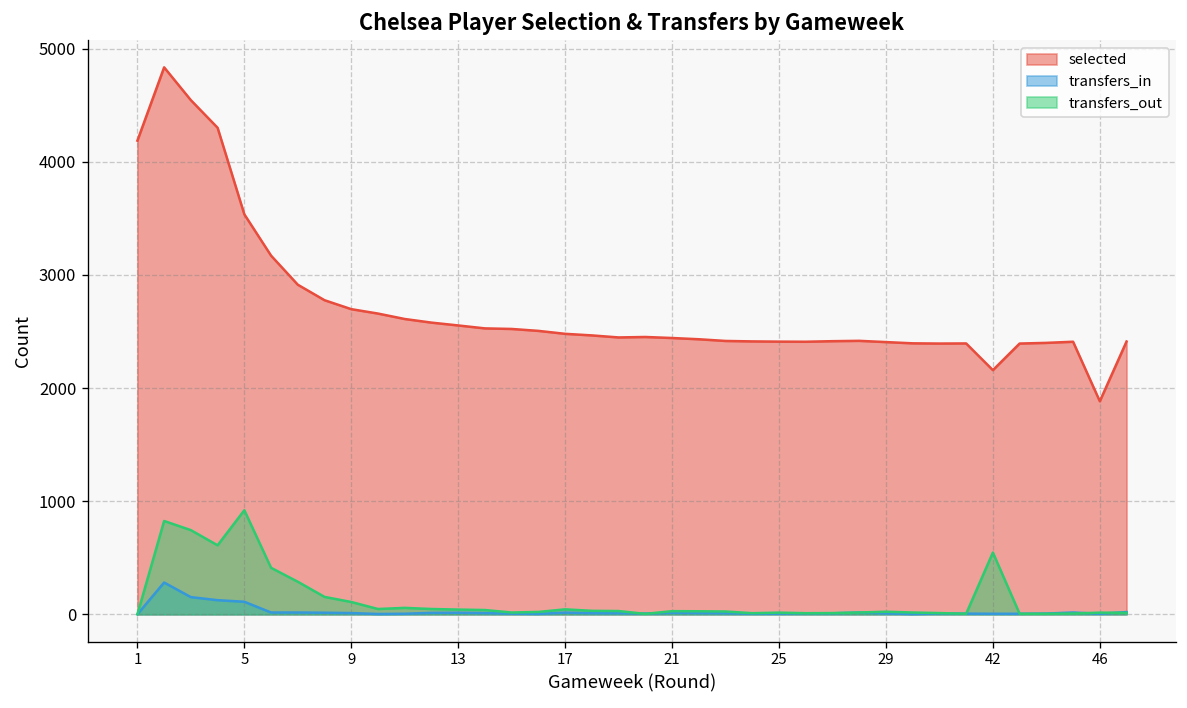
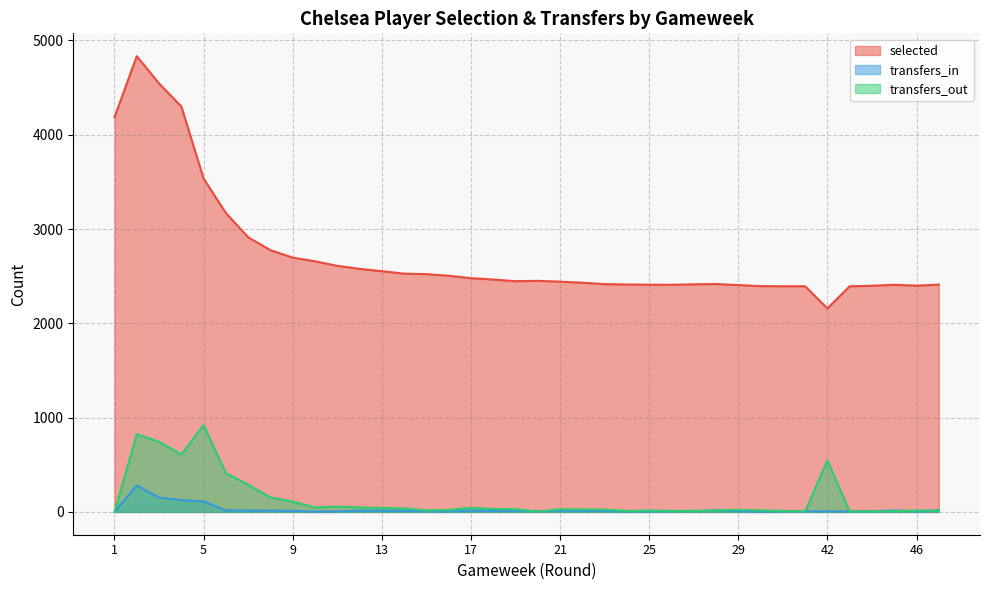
selected, 46: 1900 -> 2400
